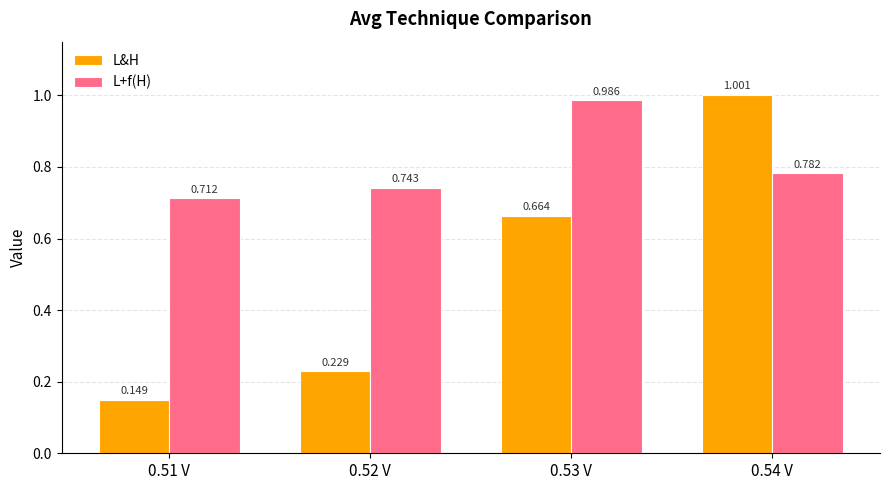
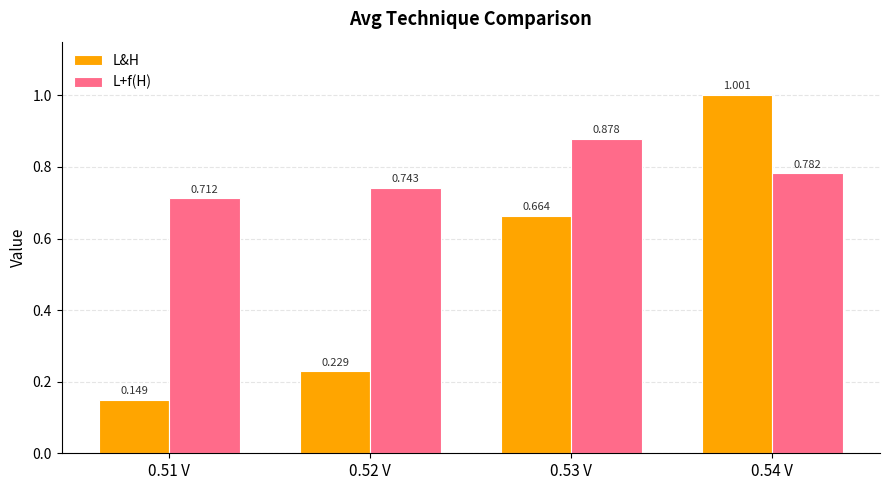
L+f(H), 0.53 V: 0.986 -> 0.878
